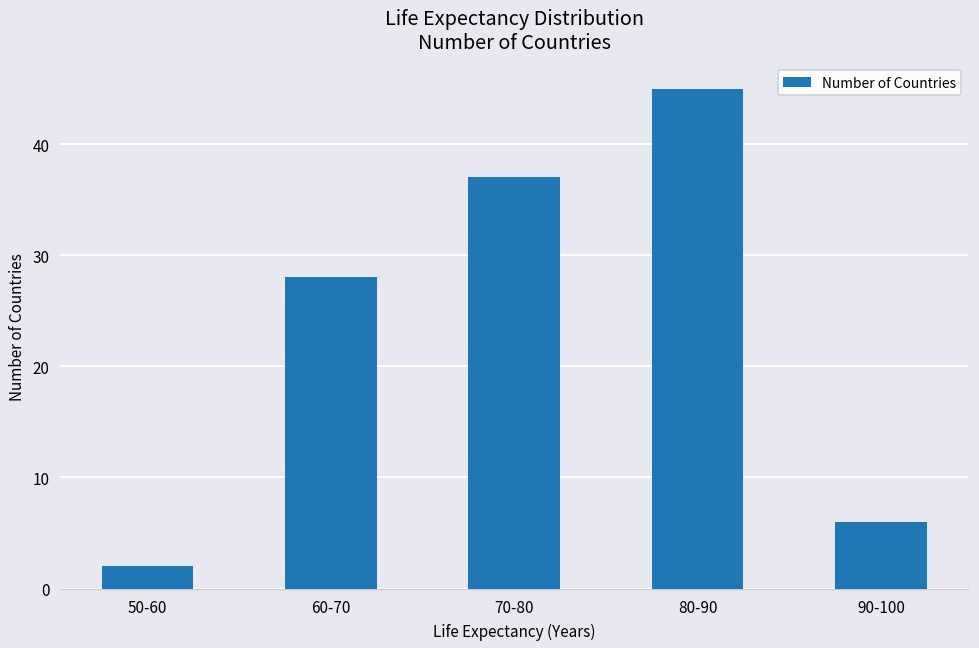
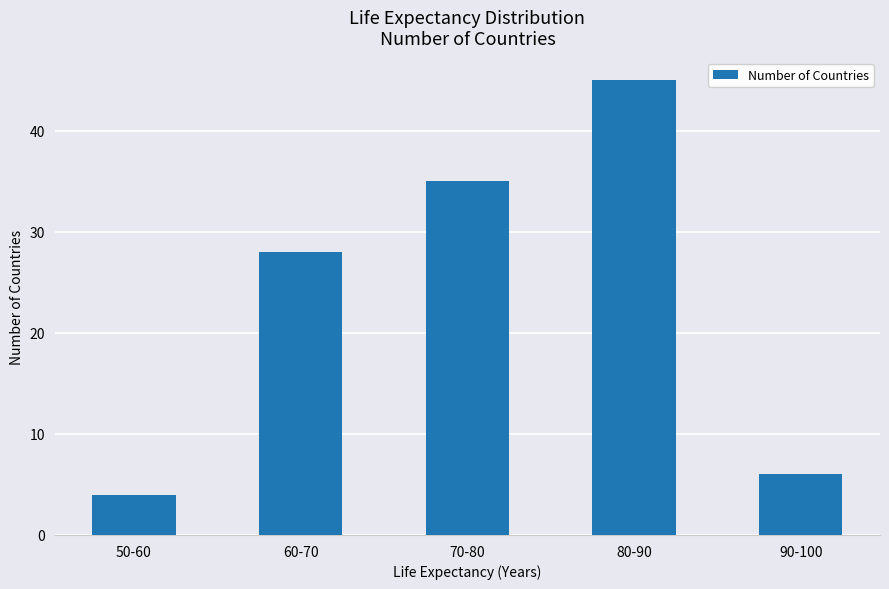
50-60: 2 -> 4
70-80: 37 -> 35
